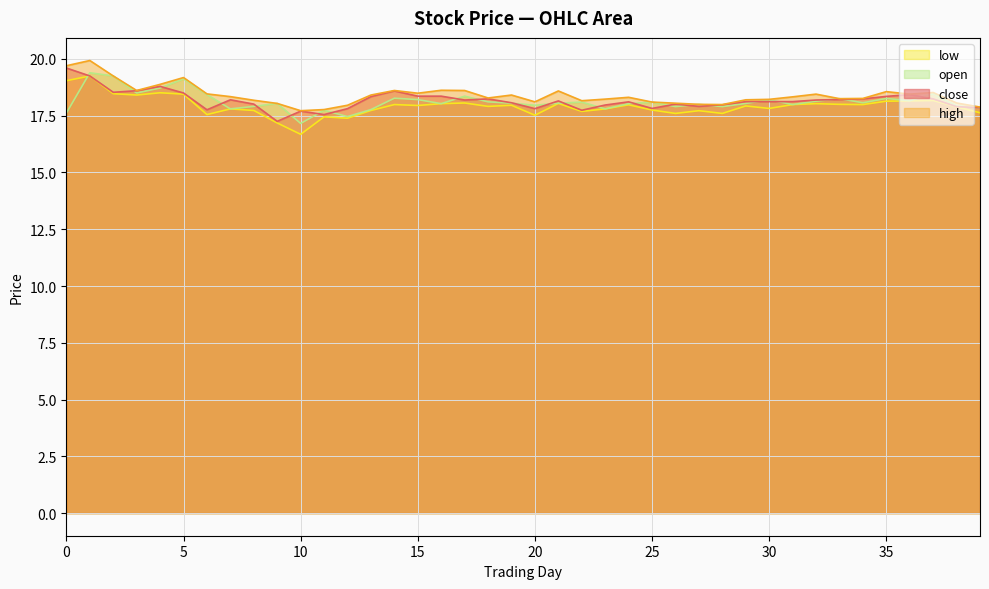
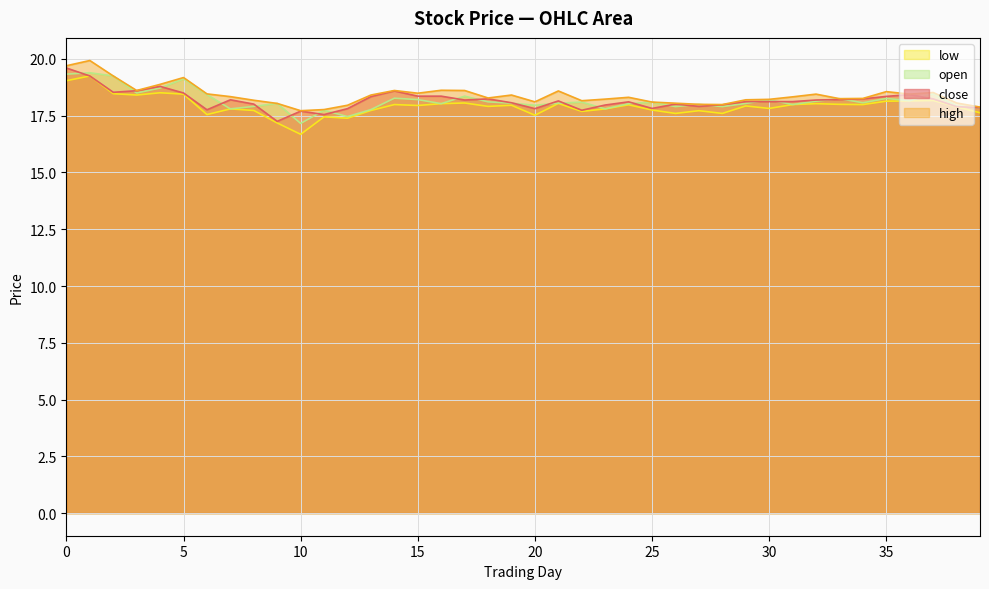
open, 0: 17.6 -> 19.3
